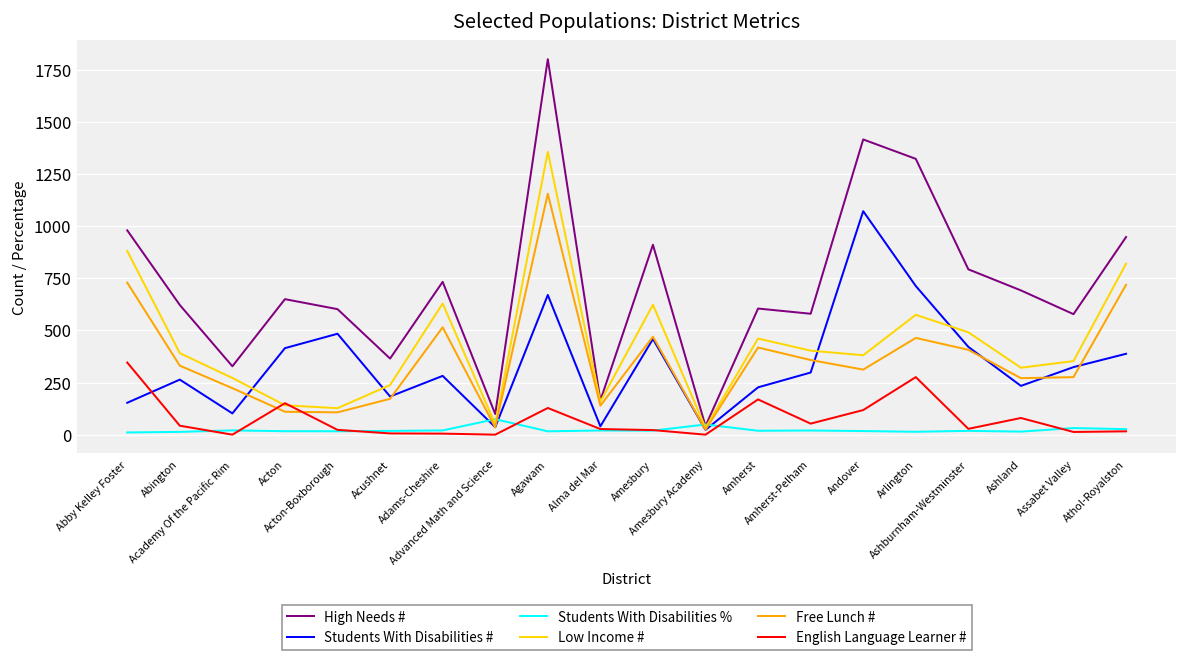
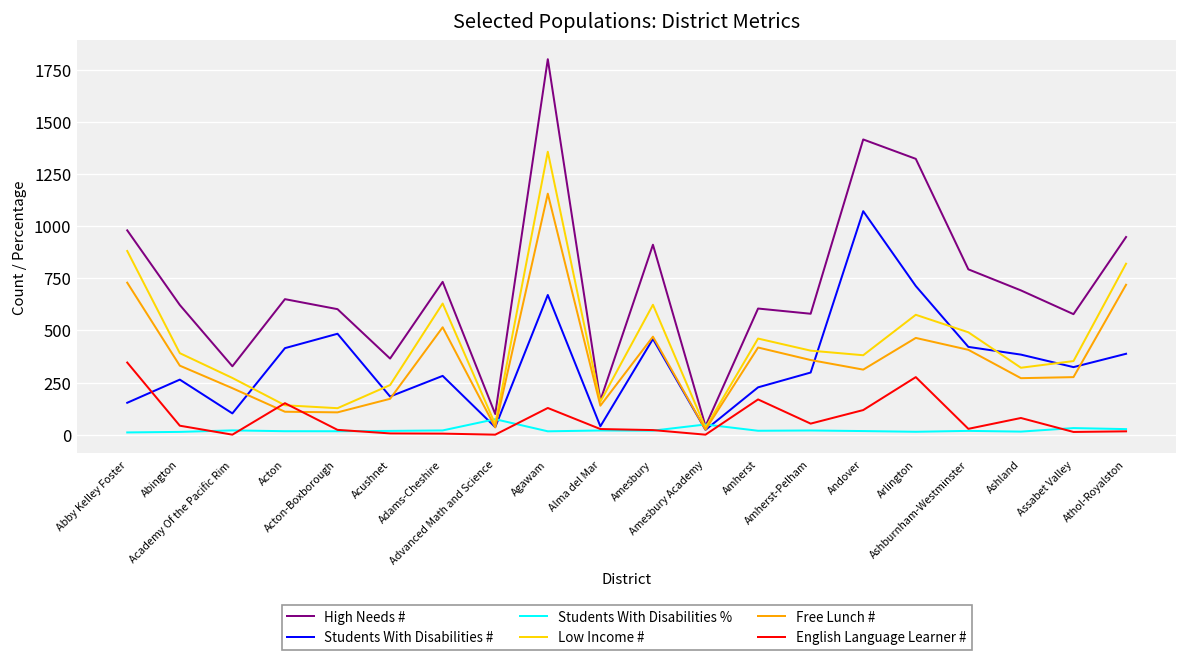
Students With Disabilities #, Ashland: 230 -> 380
